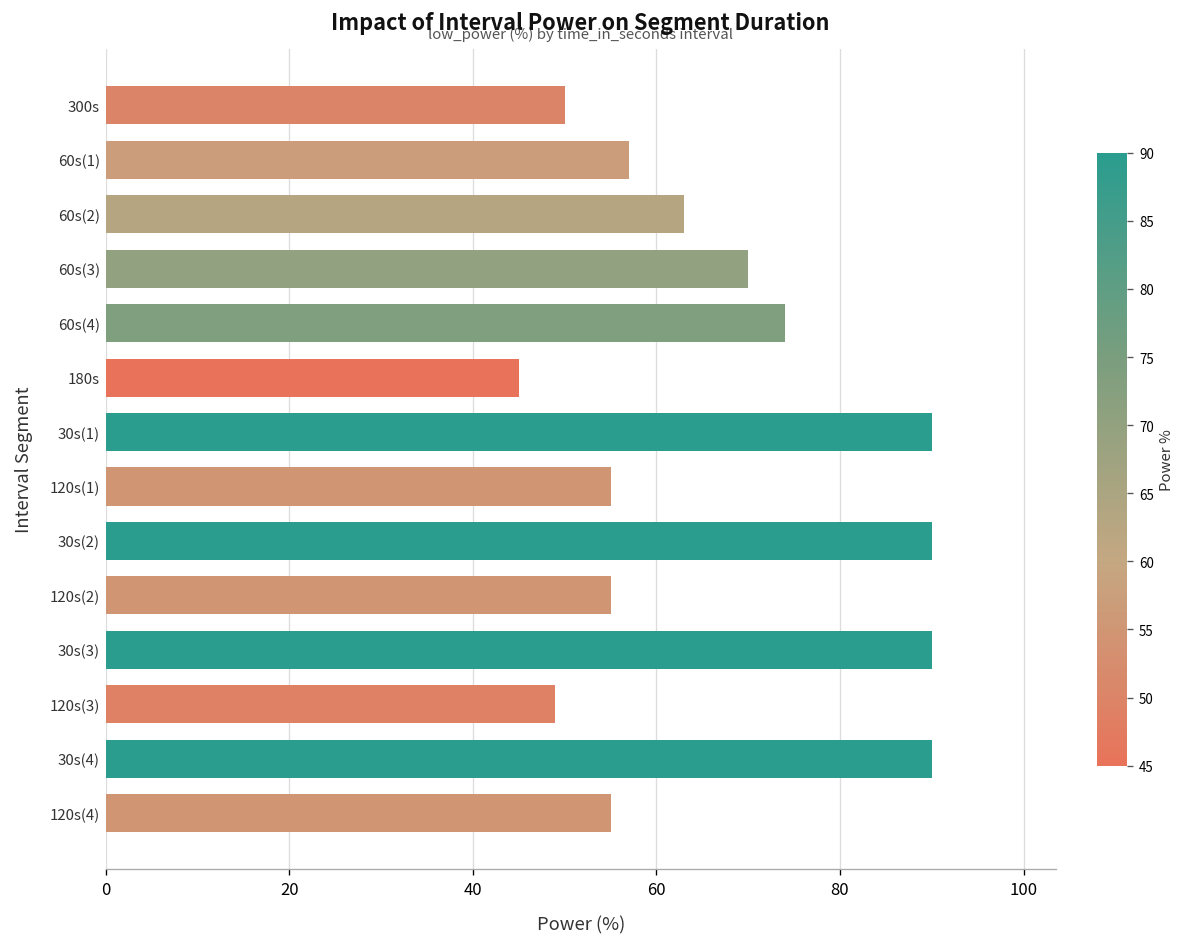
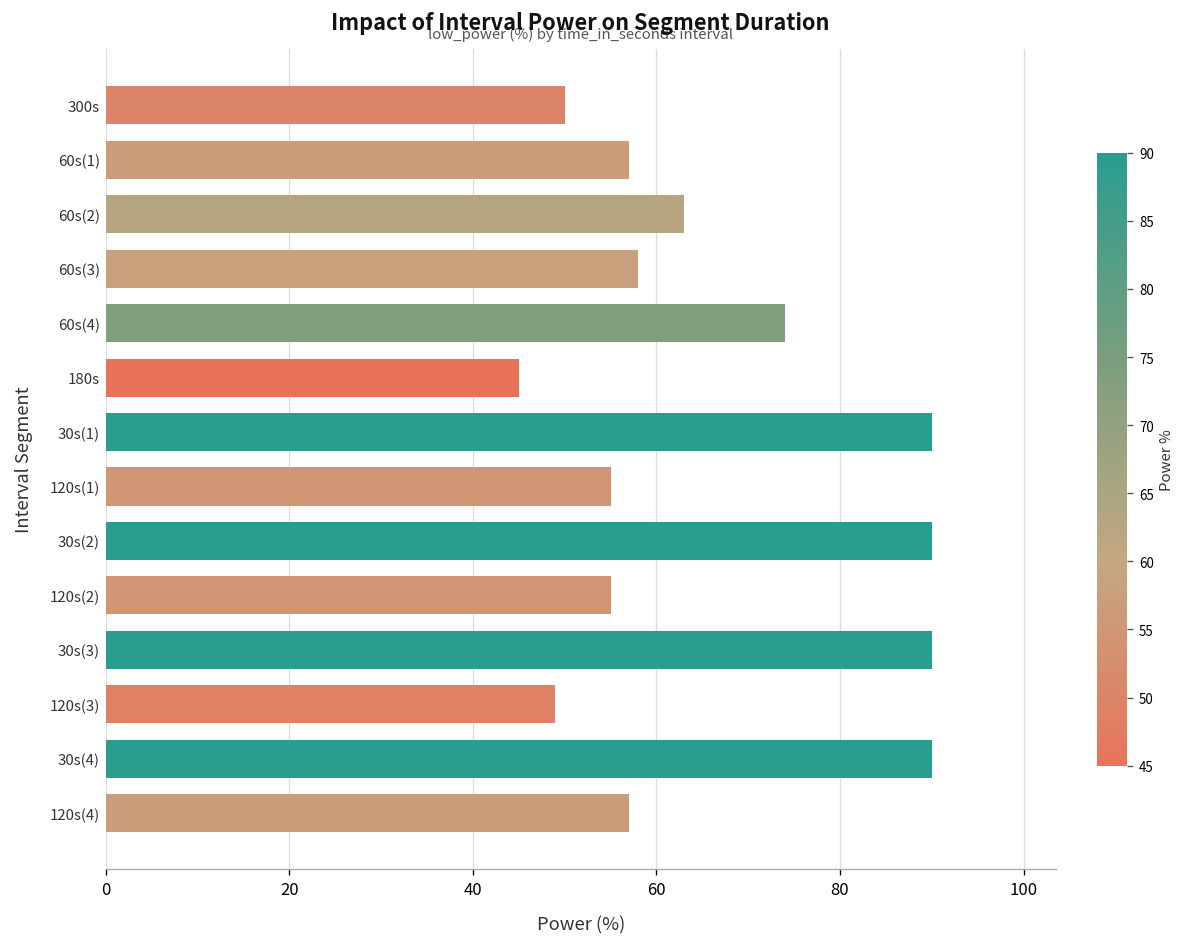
60s(3): 70 -> 58
120s(4): 55 -> 57
